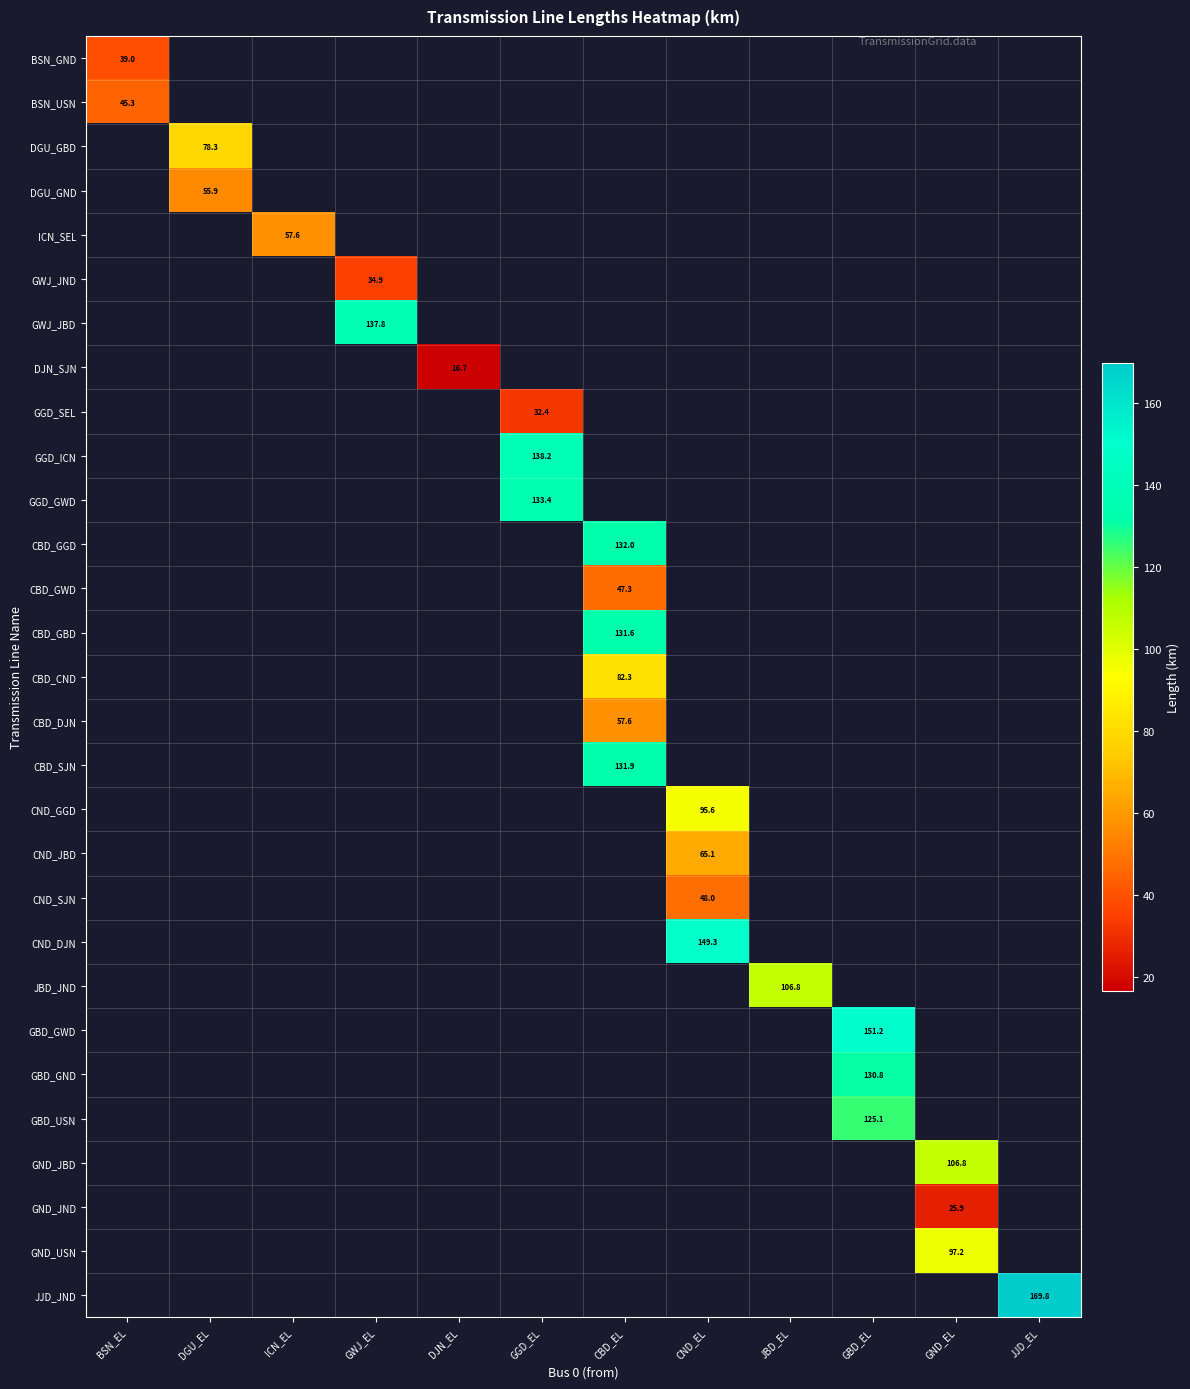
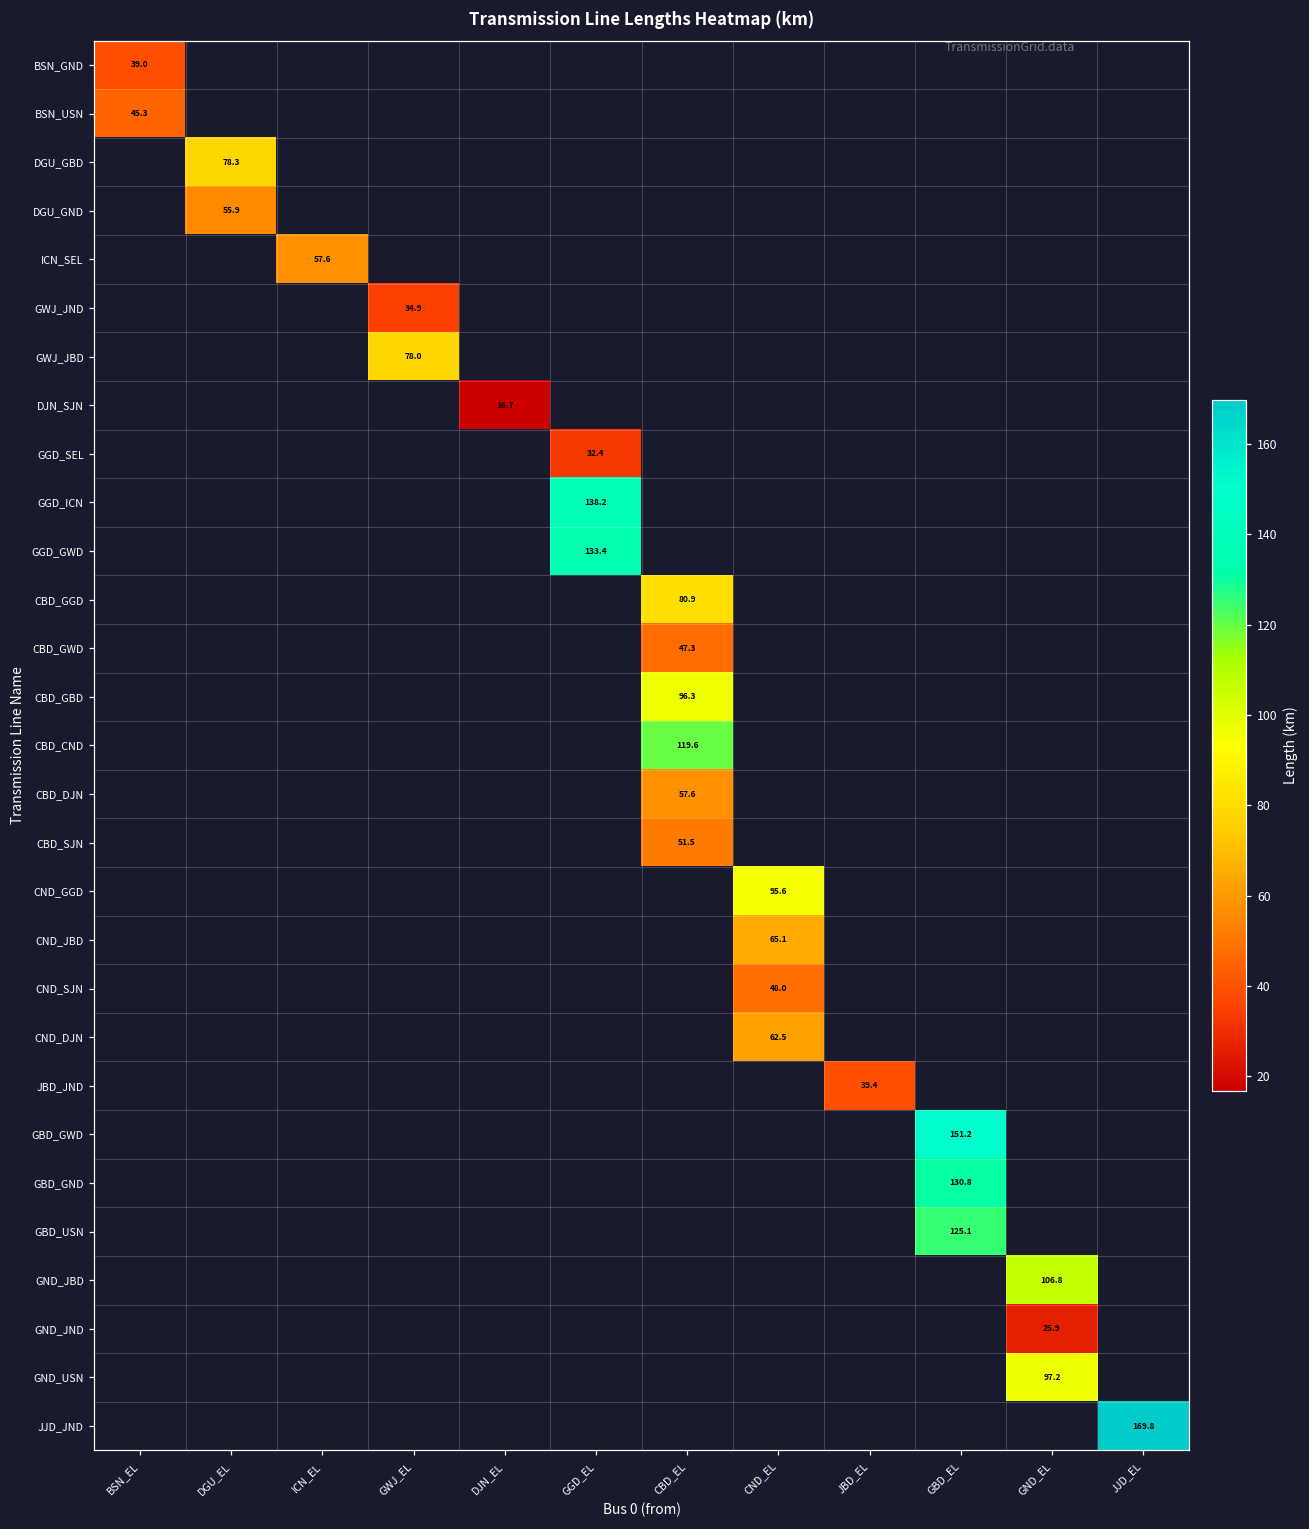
GWJ_JBD, GWJ_EL: 137.8 -> 78.0
CBD_GGD, CBD_EL: 132.0 -> 80.9
CBD_GBD, CBD_EL: 131.6 -> 96.3
CBD_CND, CBD_EL: 82.3 -> 119.6
CBD_SJN, CBD_EL: 131.9 -> 51.5
CND_DJN, CND_EL: 149.3 -> 62.5
JBD_JND, JBD_EL: 106.8 -> 39.4
